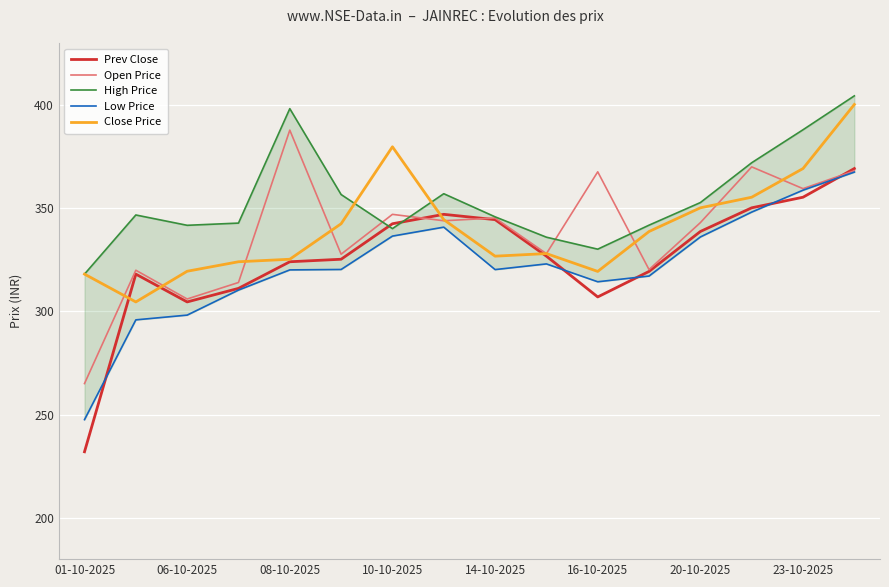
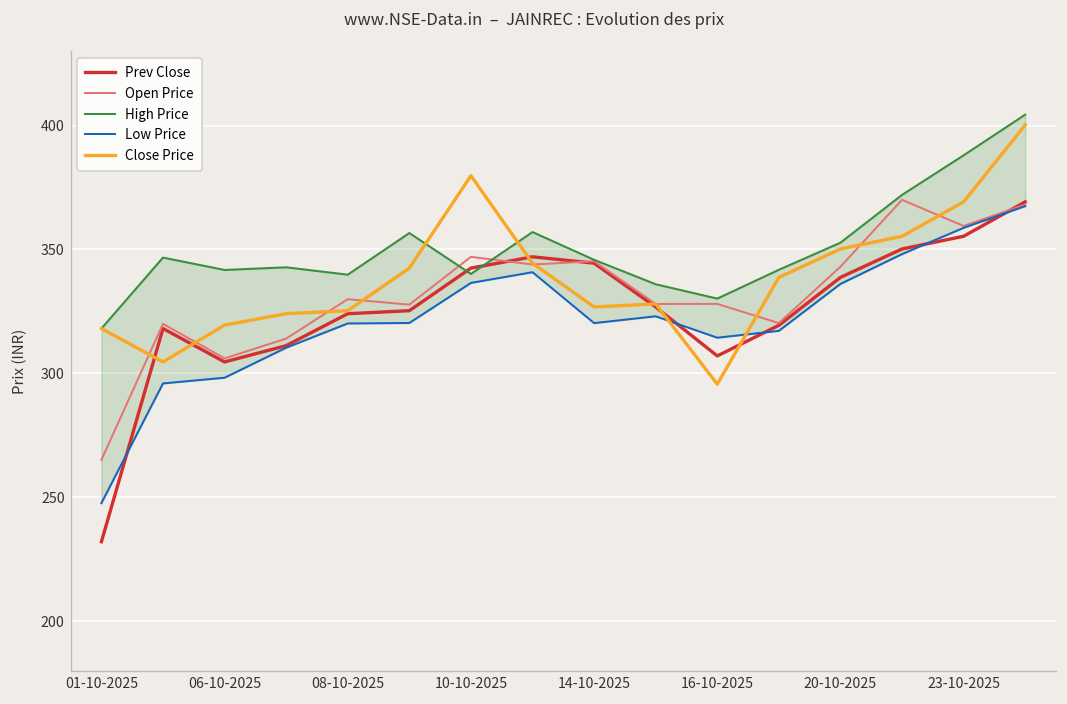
Open Price, 08-10-2025: 388 -> 330
High Price, 08-10-2025: 398 -> 340
Open Price, 16-10-2025: 368 -> 328
Close Price, 16-10-2025: 319 -> 296
